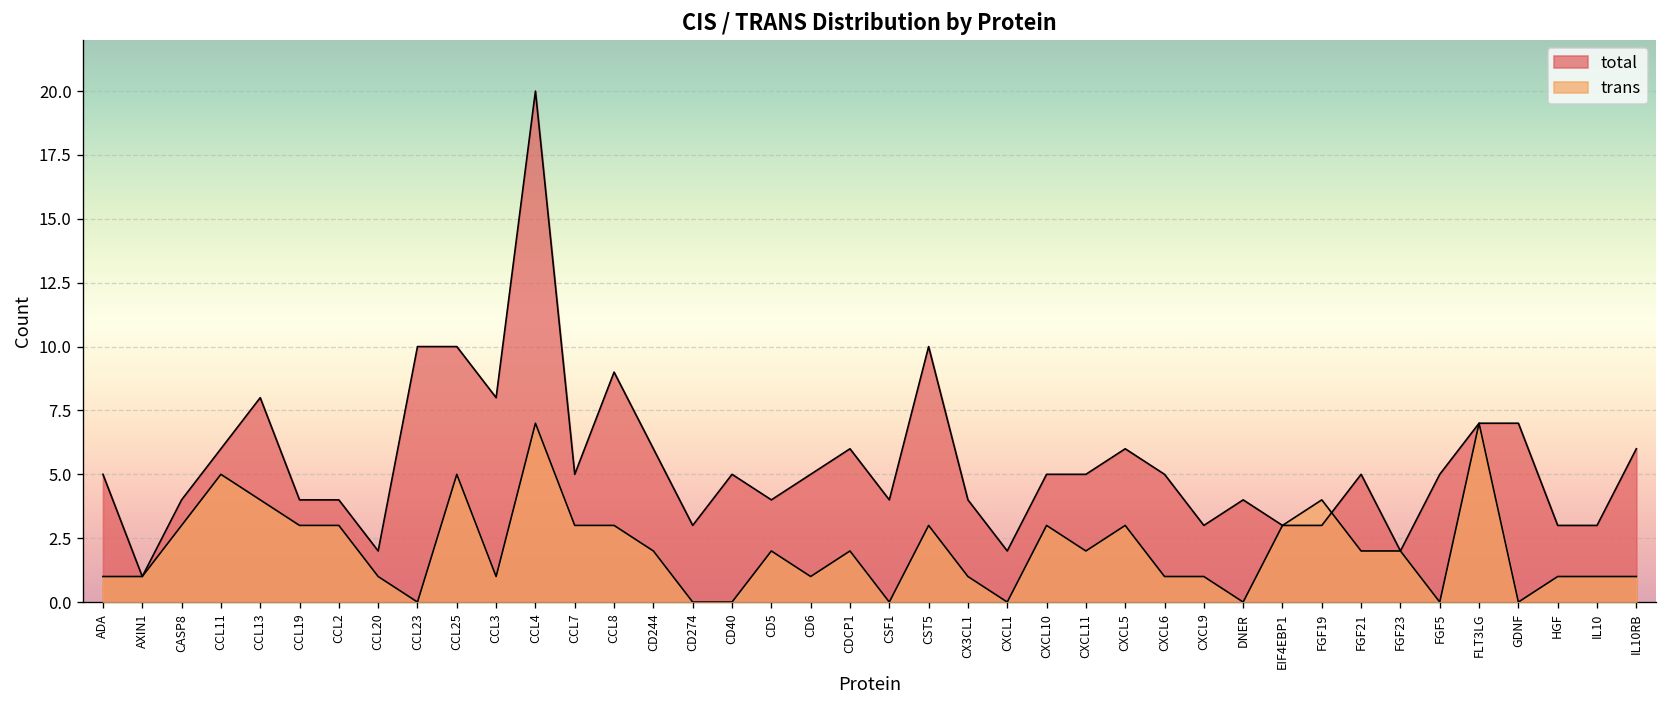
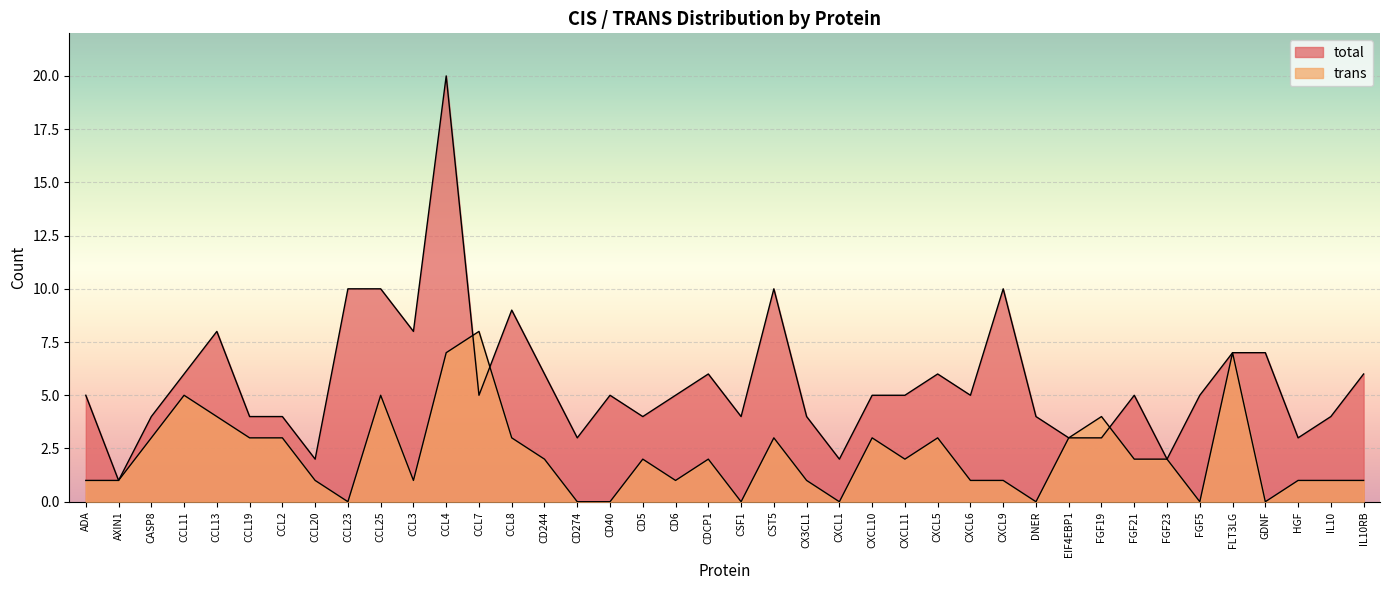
trans, CCL7: 3 -> 8
total, CXCL9: 3 -> 10
total, IL10: 3 -> 4
